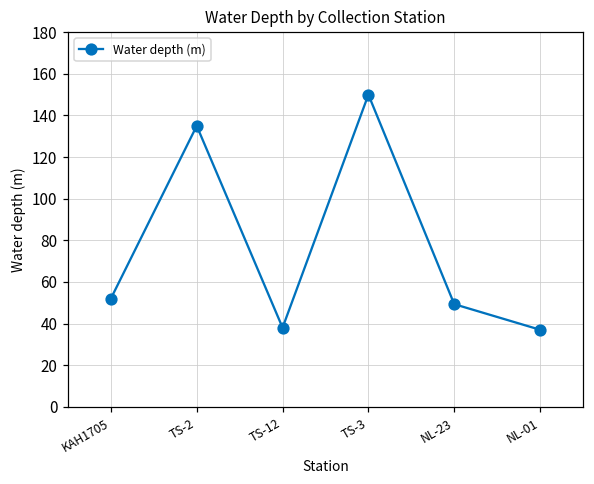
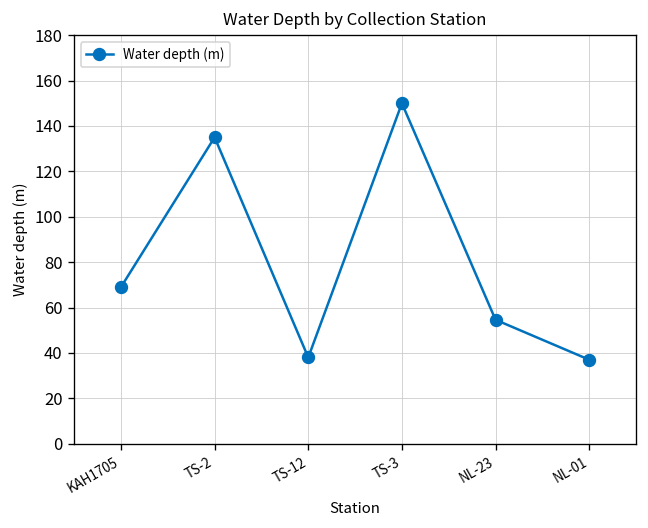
KAH1705: 52 -> 69
NL-23: 49 -> 55
